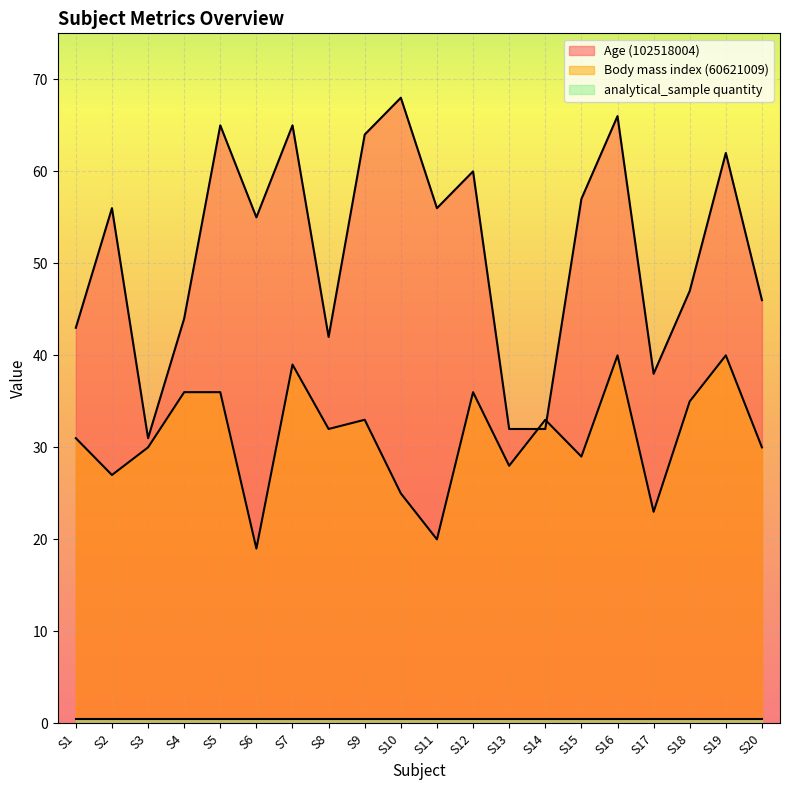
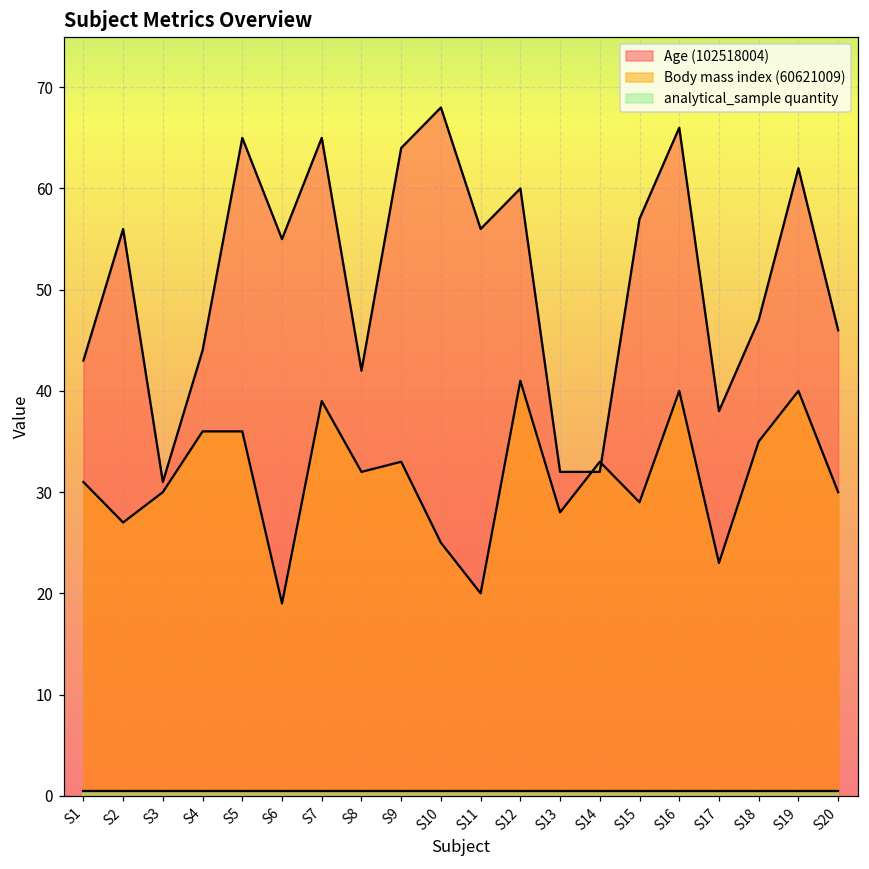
Body mass index (60621009), S12: 36 -> 41
